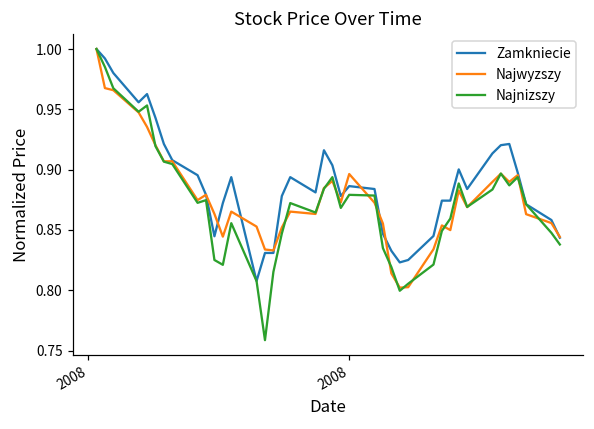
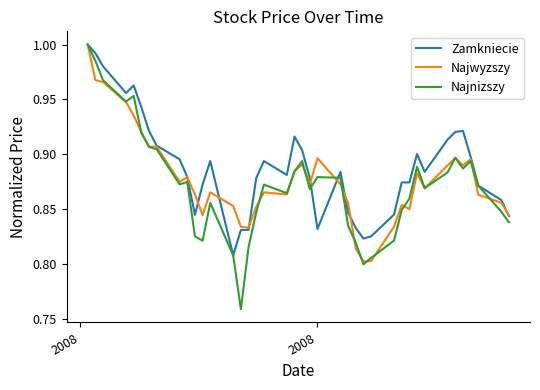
Zamkniecie, 2008: 0.886 -> 0.832
